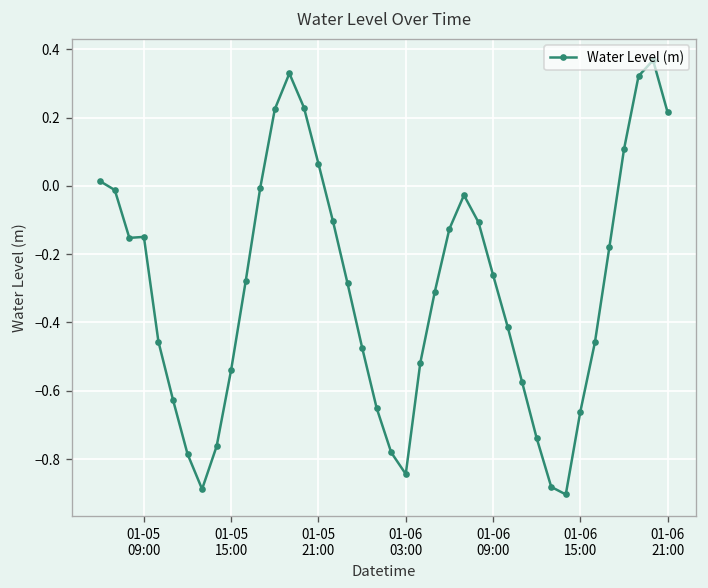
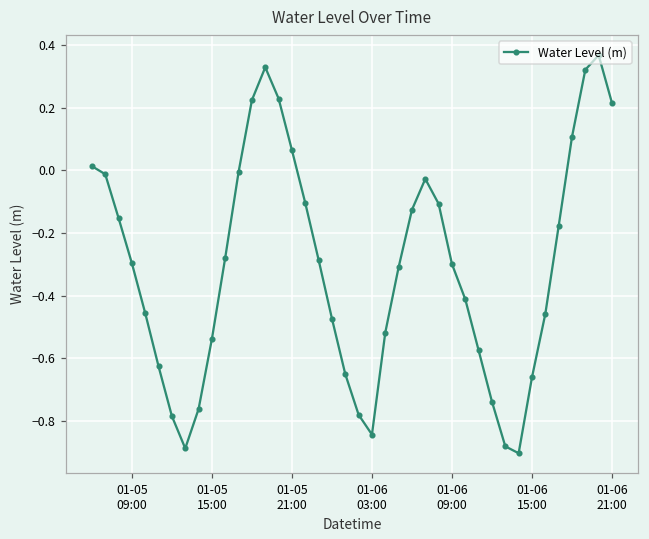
01-05 09:00: -0.15 -> -0.30
01-06 09:00: -0.26 -> -0.30
